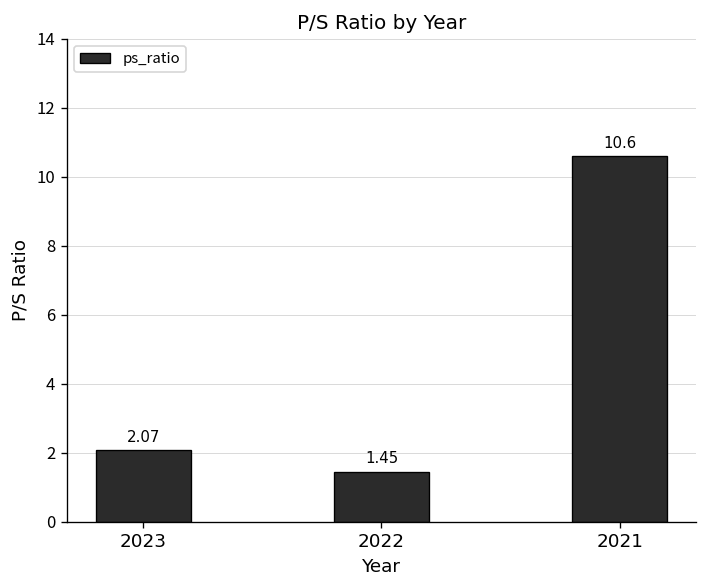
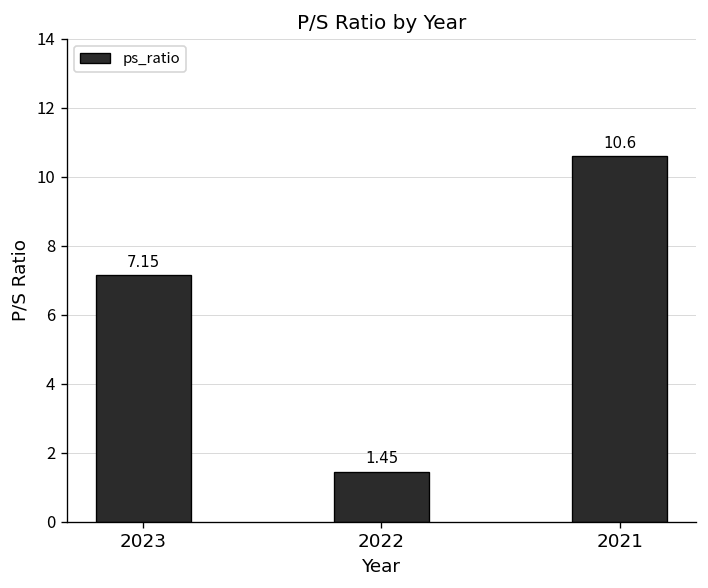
2023: 2.07 -> 7.15
